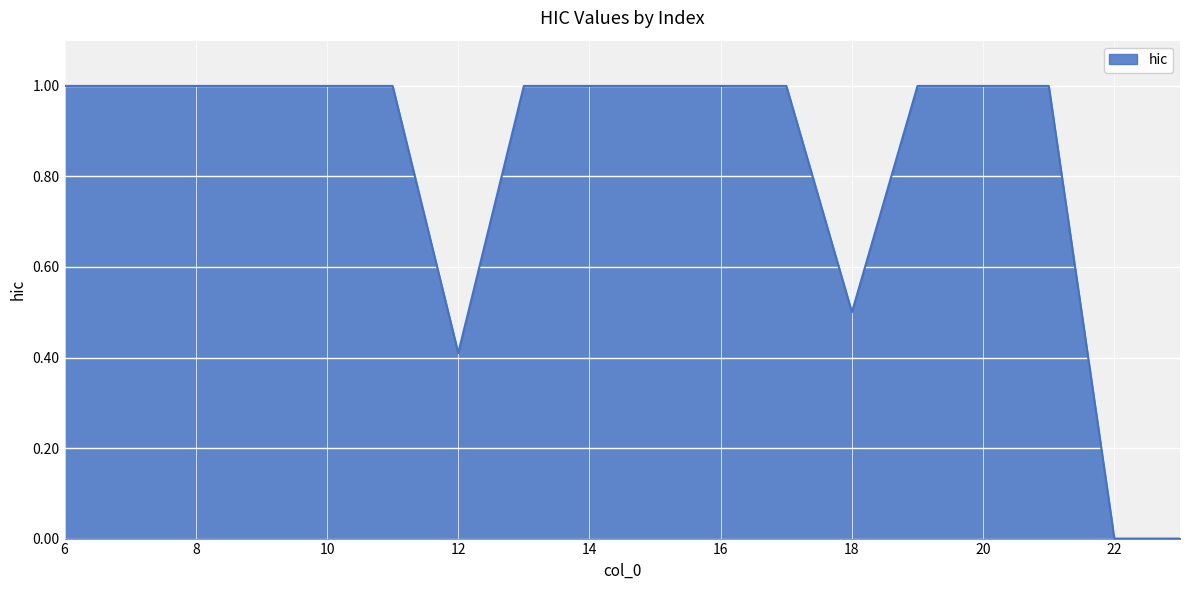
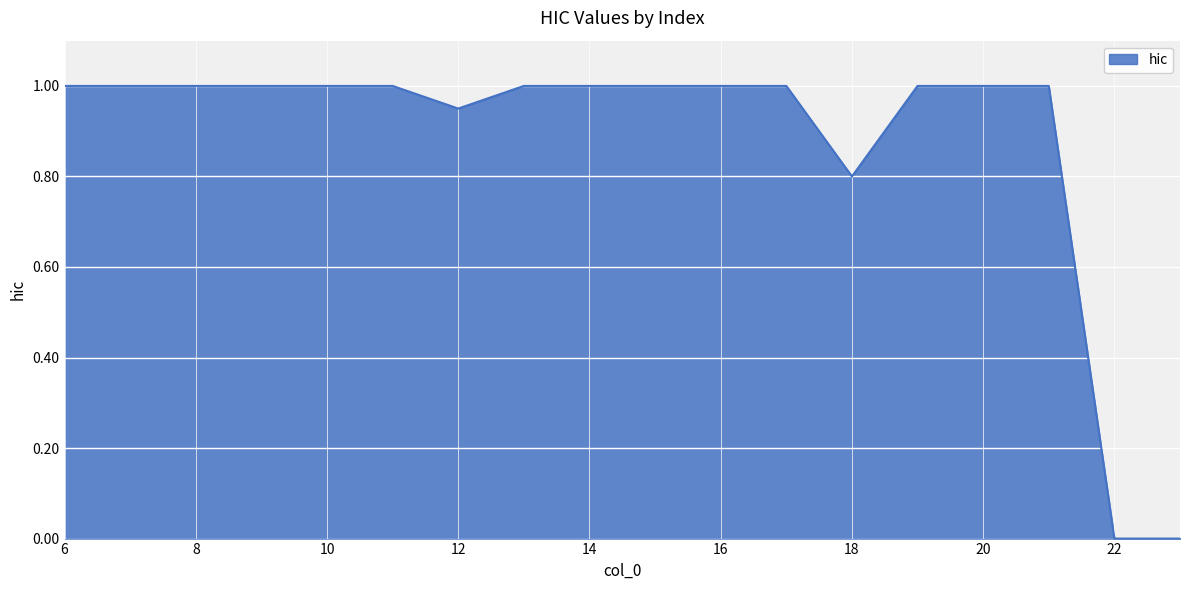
12: 0.41 -> 0.95
18: 0.5 -> 0.8
